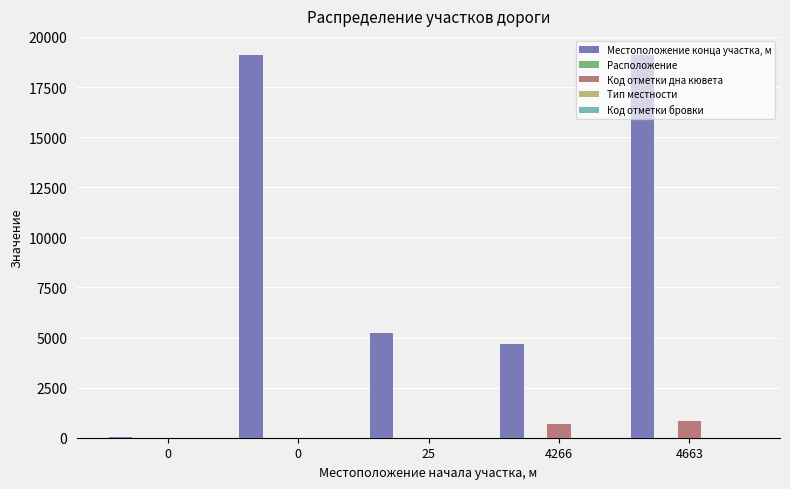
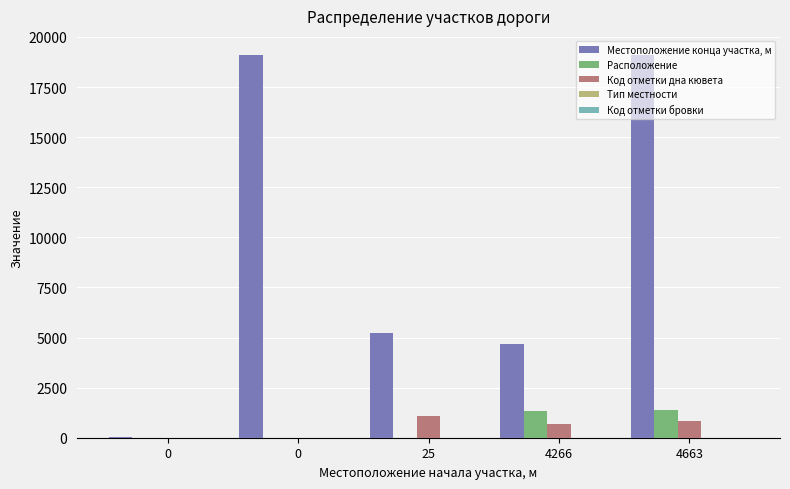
Код отметки дна кювета, 25: 0 -> 1100
Расположение, 4266: 0 -> 1300
Расположение, 4663: 0 -> 1400
